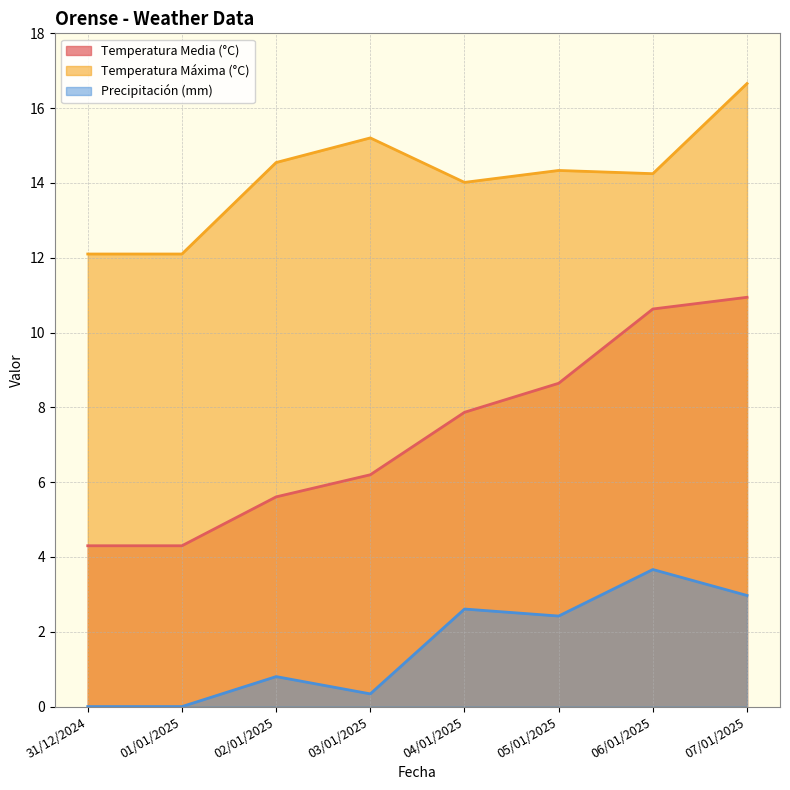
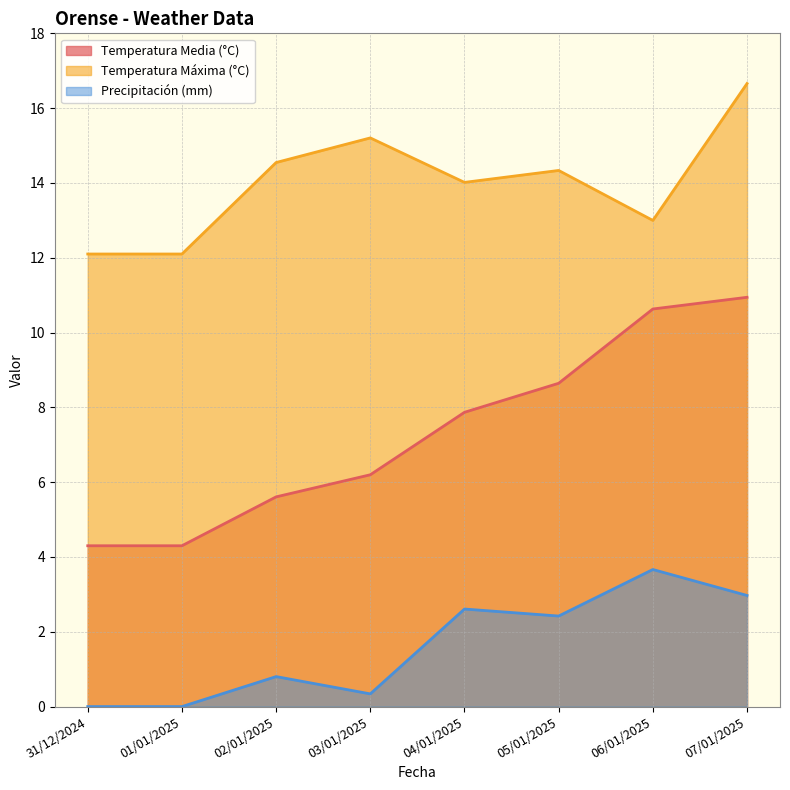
Temperatura Máxima (°C), 06/01/2025: 14.2 -> 13.0
